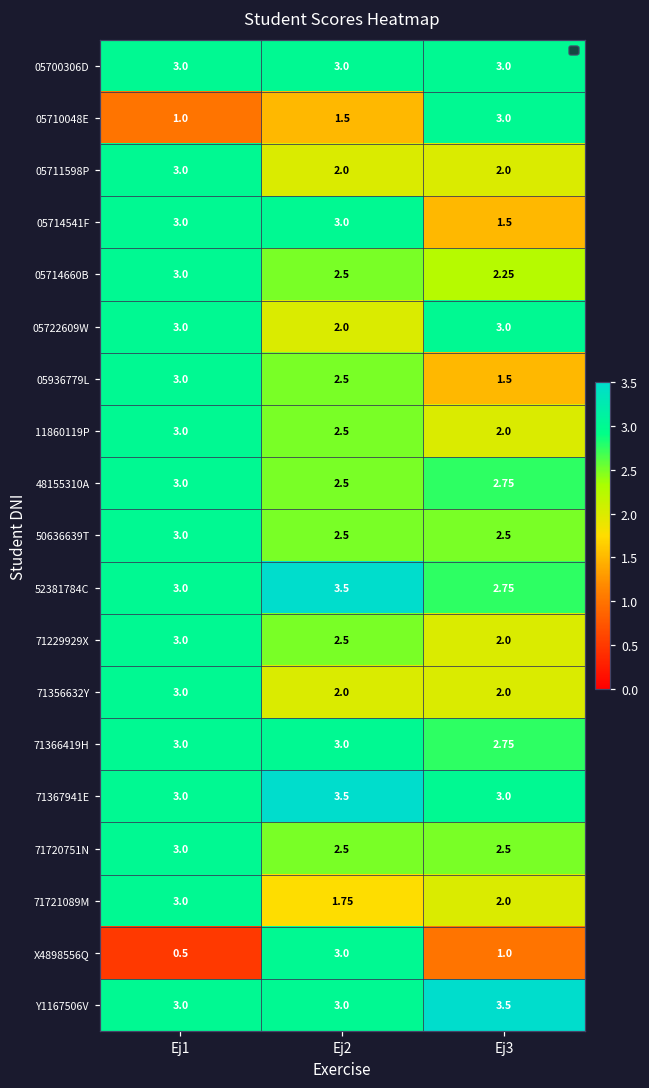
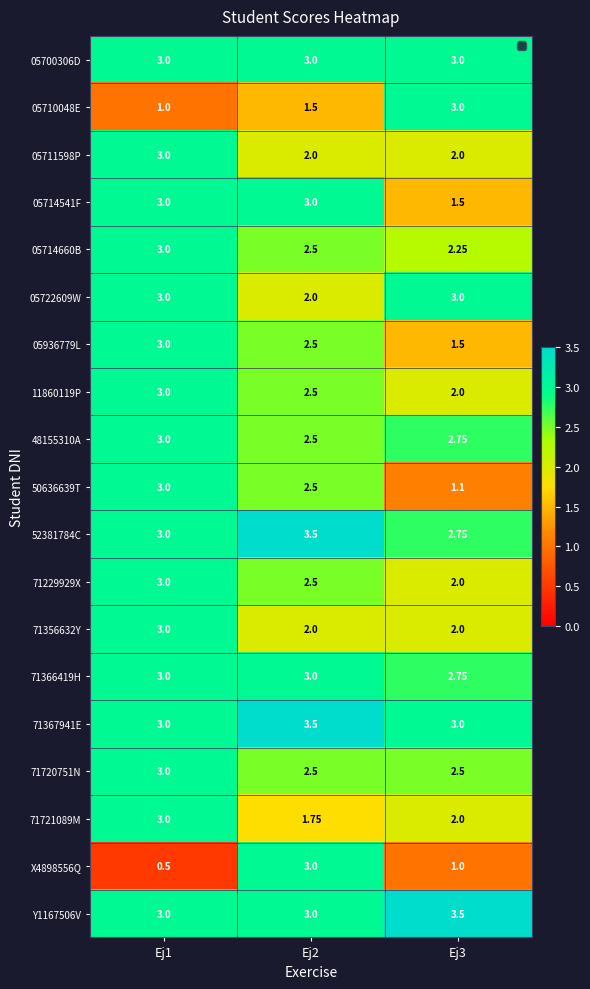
50636639T, Ej3: 2.5 -> 1.1
